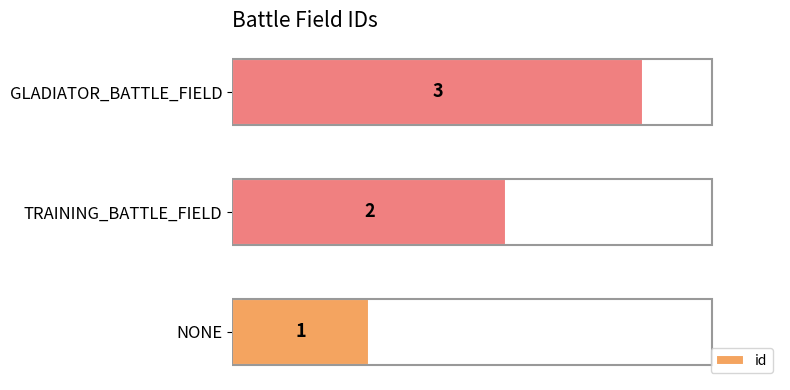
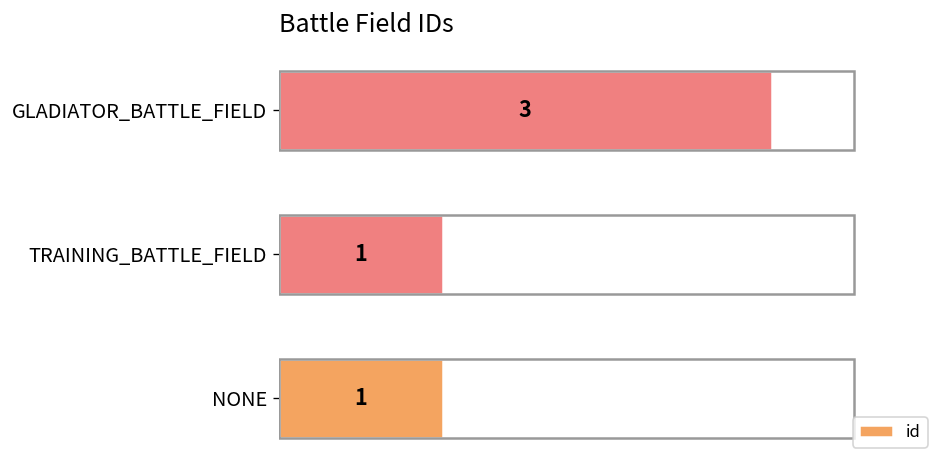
TRAINING_BATTLE_FIELD: 2 -> 1
